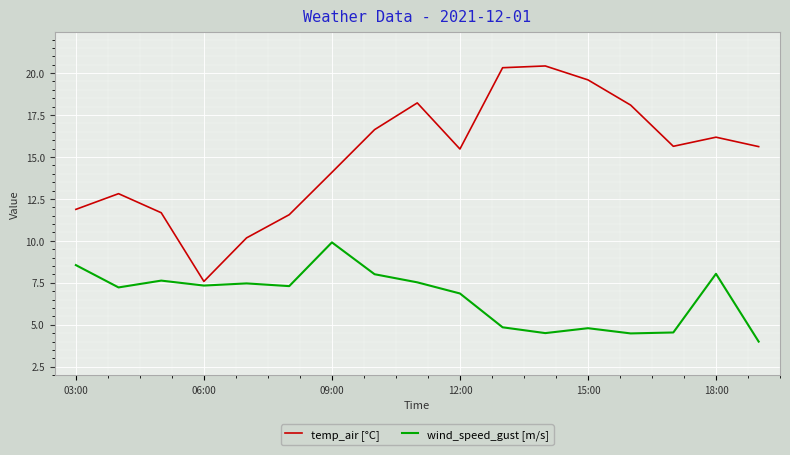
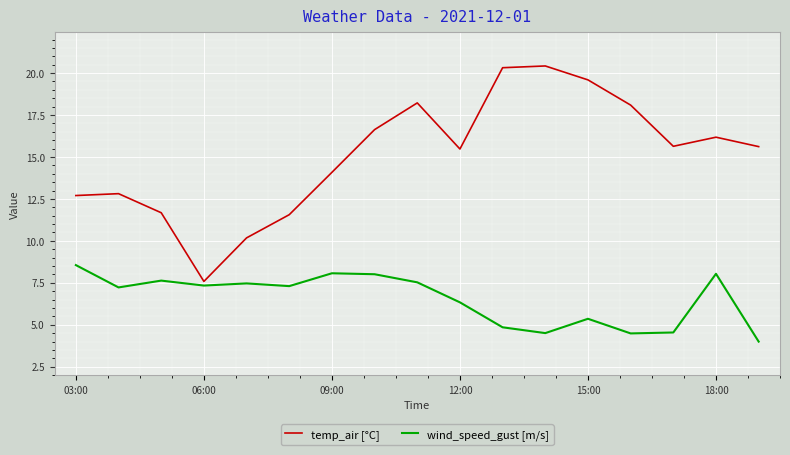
temp_air [°C], 03:00: 11.9 -> 12.7
wind_speed_gust [m/s], 09:00: 9.9 -> 8.1
wind_speed_gust [m/s], 12:00: 6.9 -> 6.3
wind_speed_gust [m/s], 15:00: 4.8 -> 5.4
